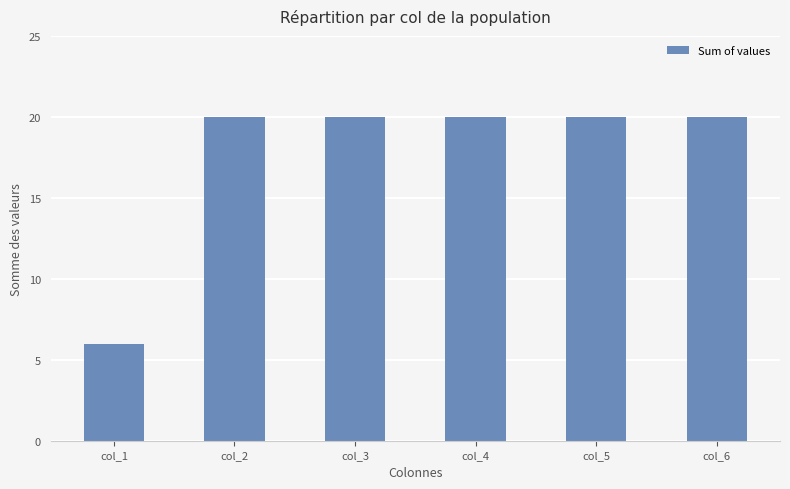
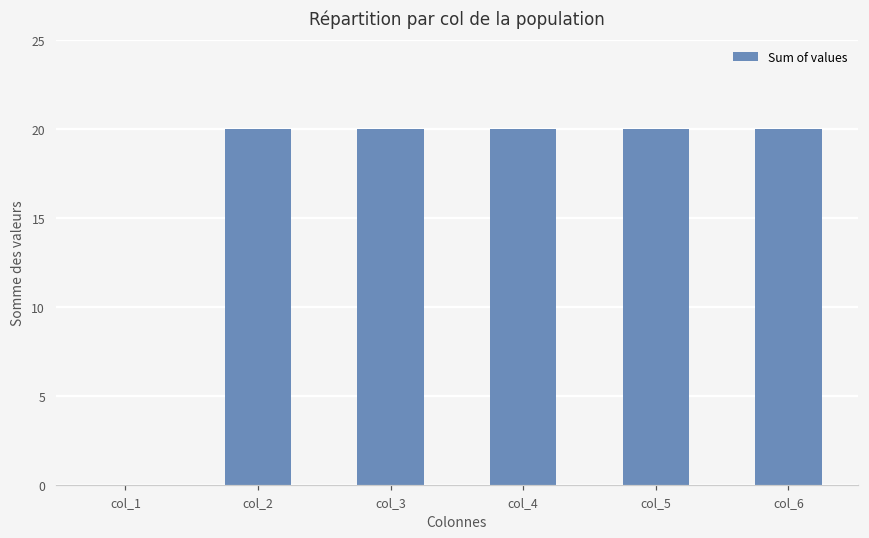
col_1: 6 -> 0
